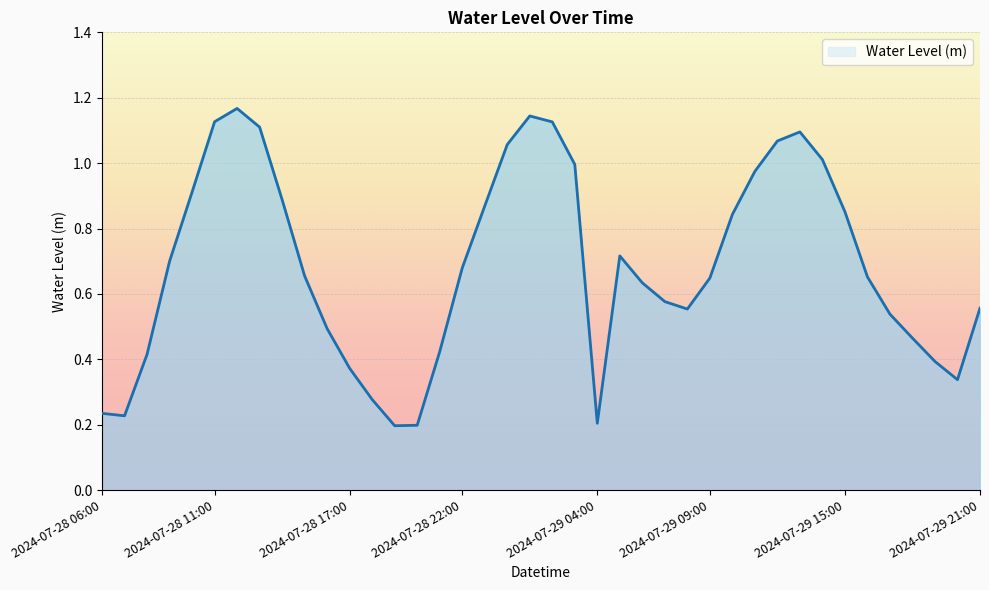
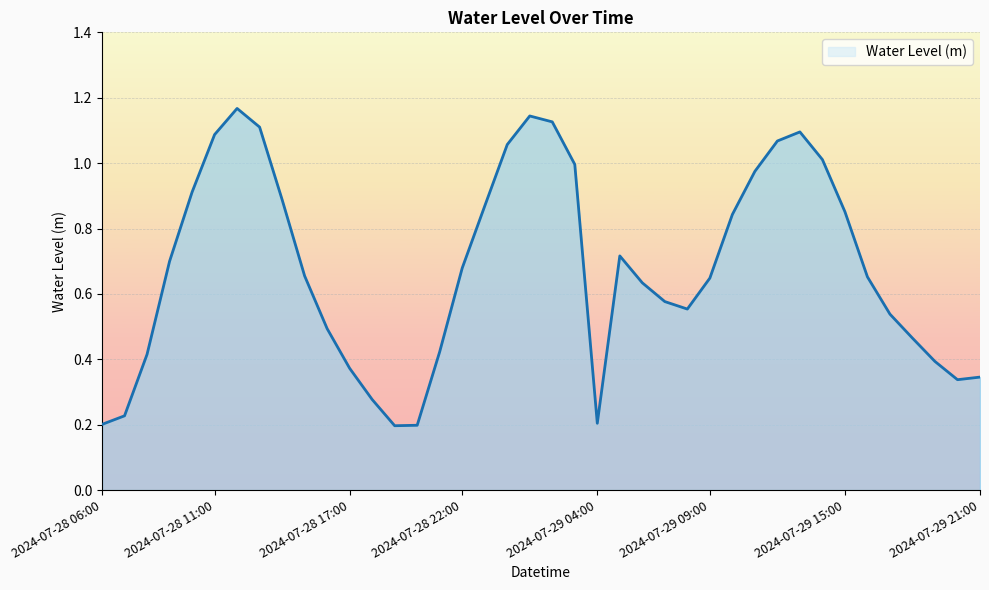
2024-07-28 06:00: 0.23 -> 0.20
2024-07-28 11:00: 1.13 -> 1.09
2024-07-29 21:00: 0.56 -> 0.35
